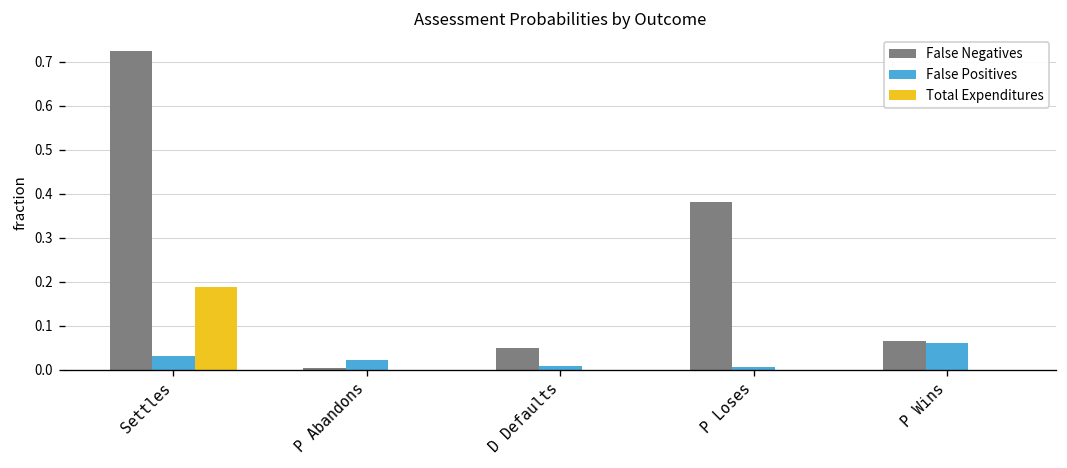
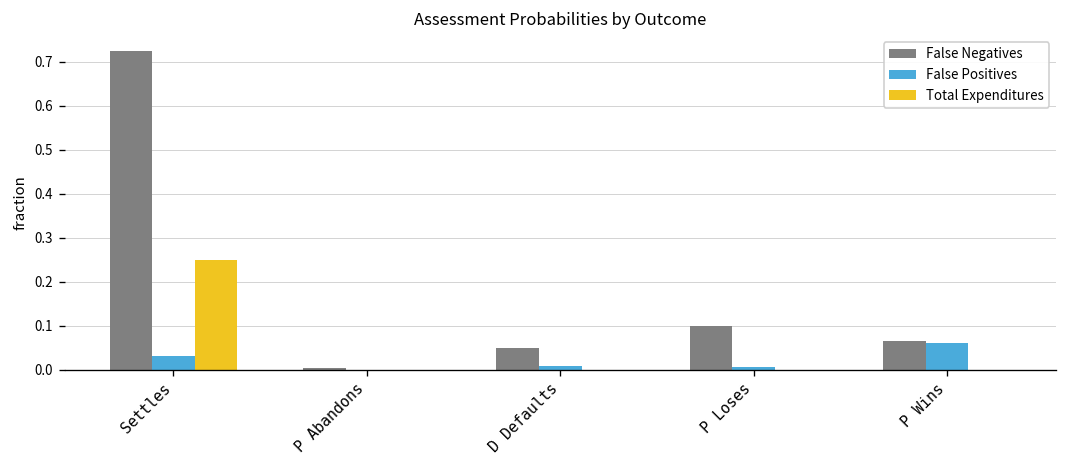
Total Expenditures, Settles: 0.19 -> 0.25
False Positives, P Abandons: 0.02 -> 0.00
False Negatives, P Loses: 0.38 -> 0.10
